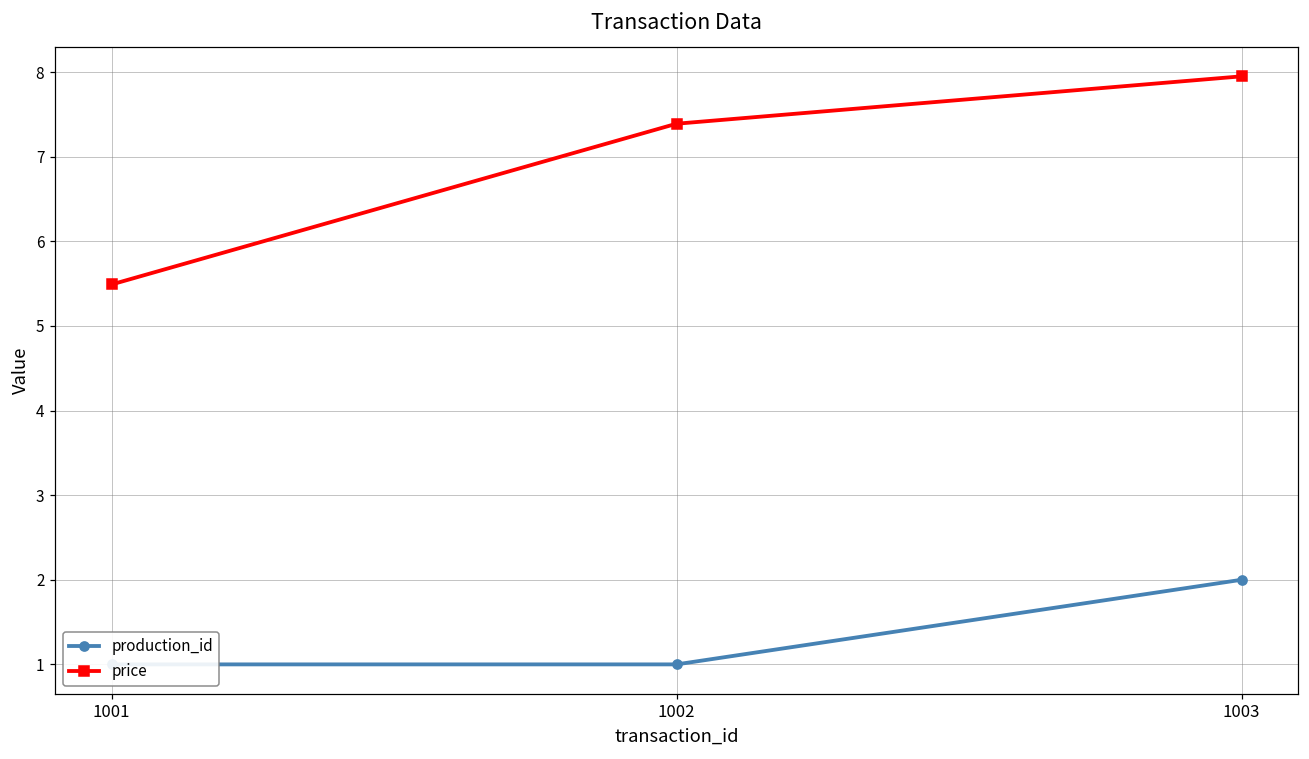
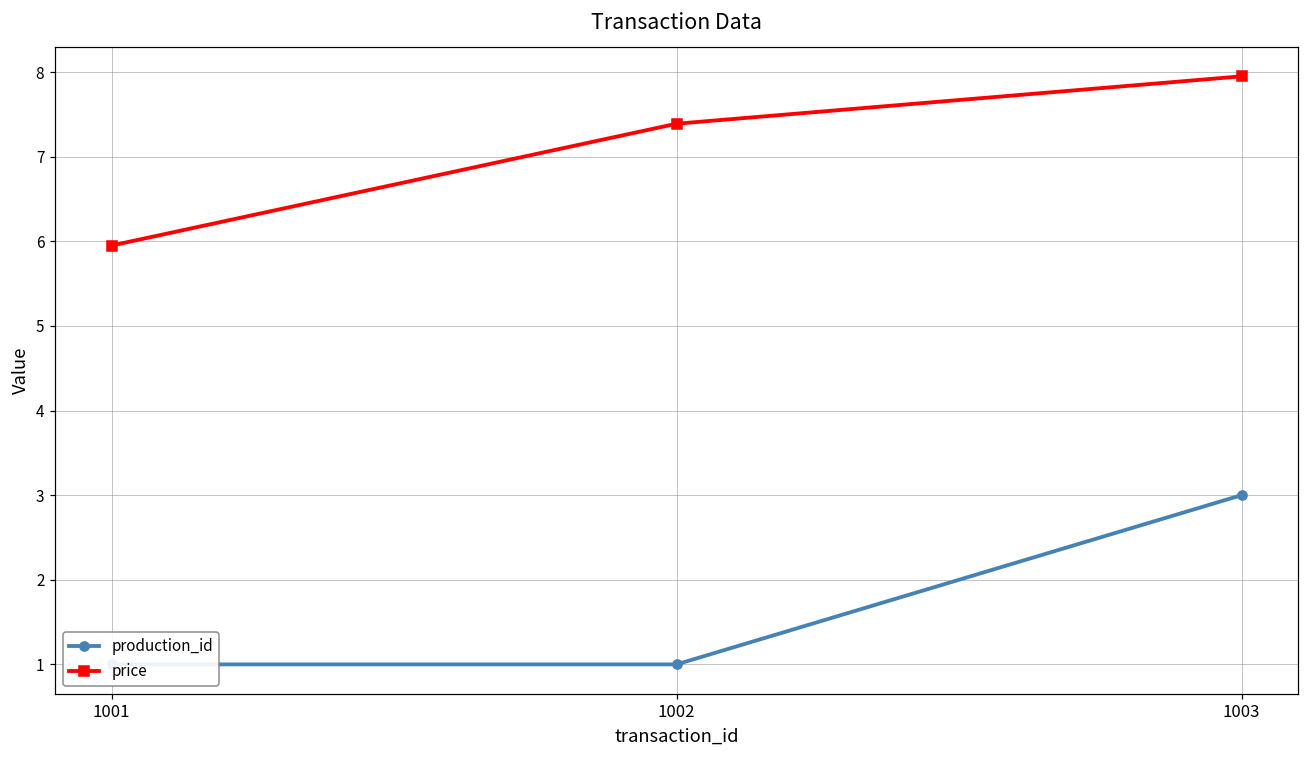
price, 1001: 5.5 -> 6.0
production_id, 1003: 2 -> 3
